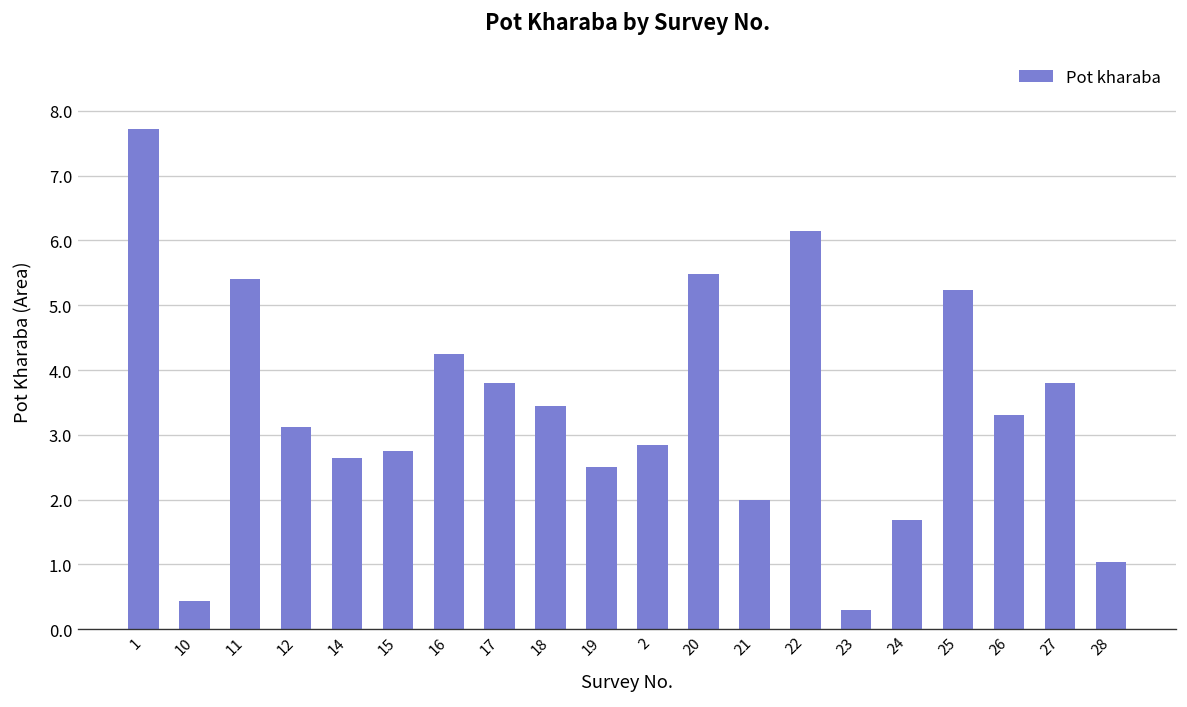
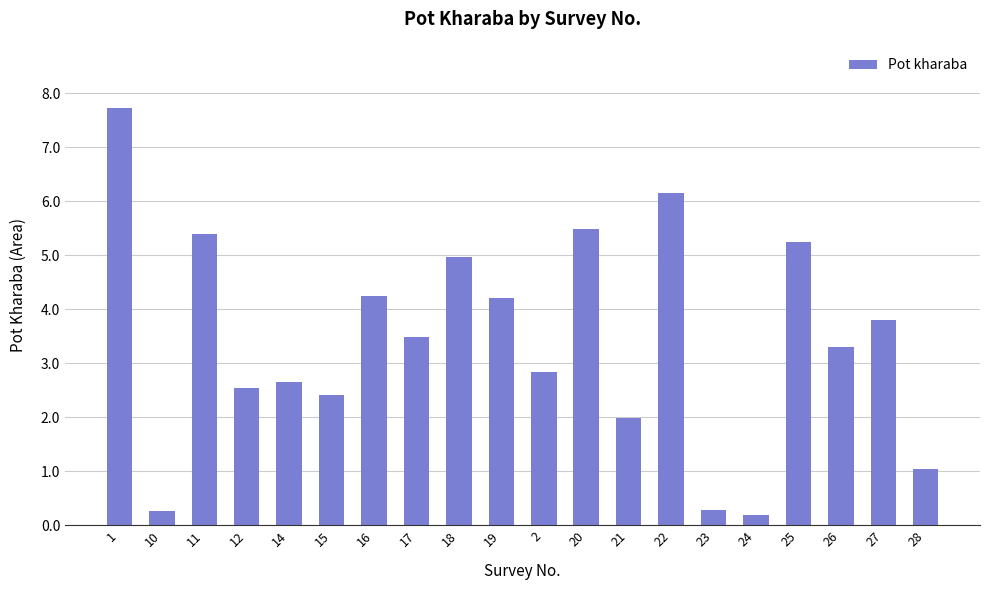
10: 0.4 -> 0.3
12: 3.1 -> 2.5
15: 2.8 -> 2.4
17: 3.8 -> 3.5
18: 3.4 -> 5.0
19: 2.5 -> 4.2
24: 1.7 -> 0.2
